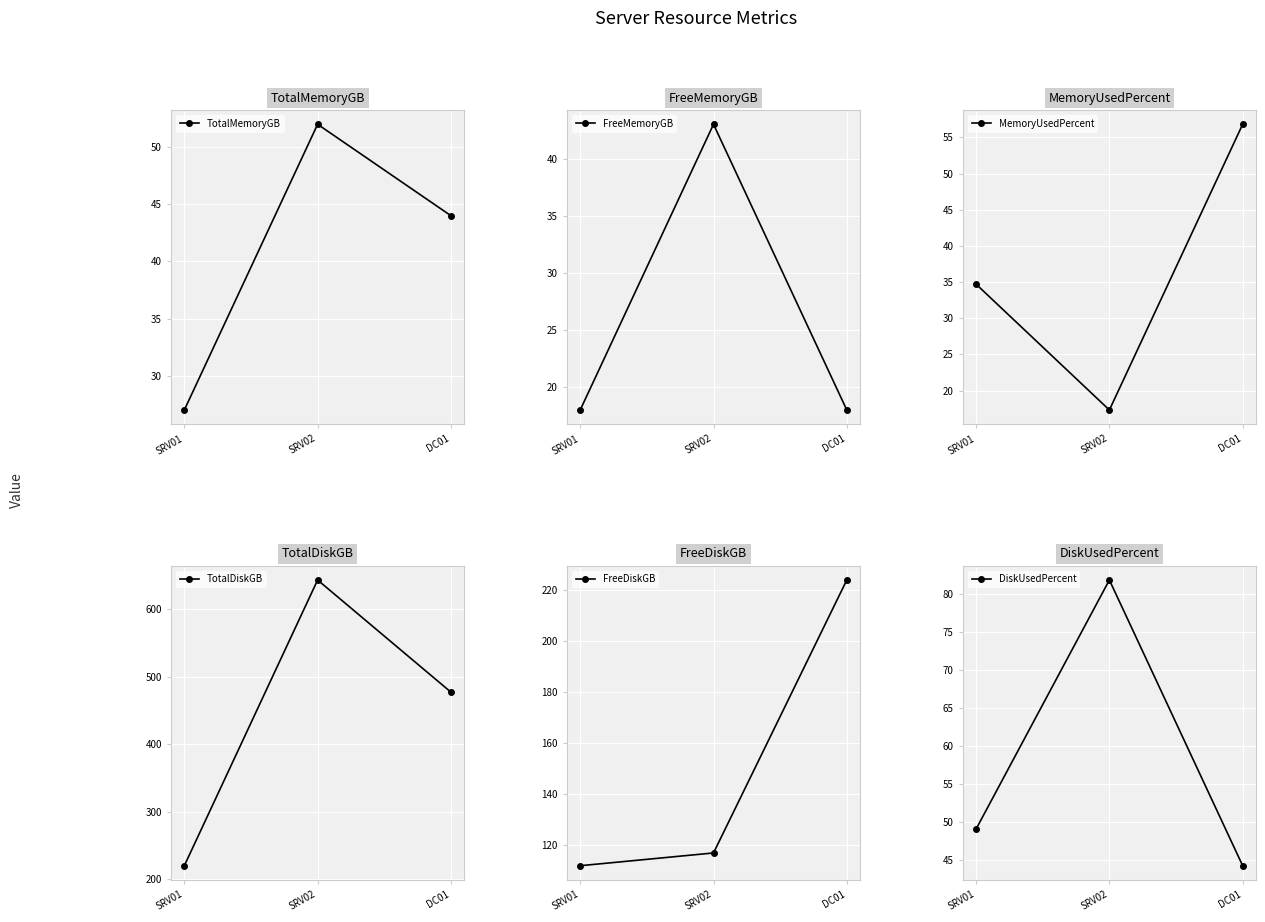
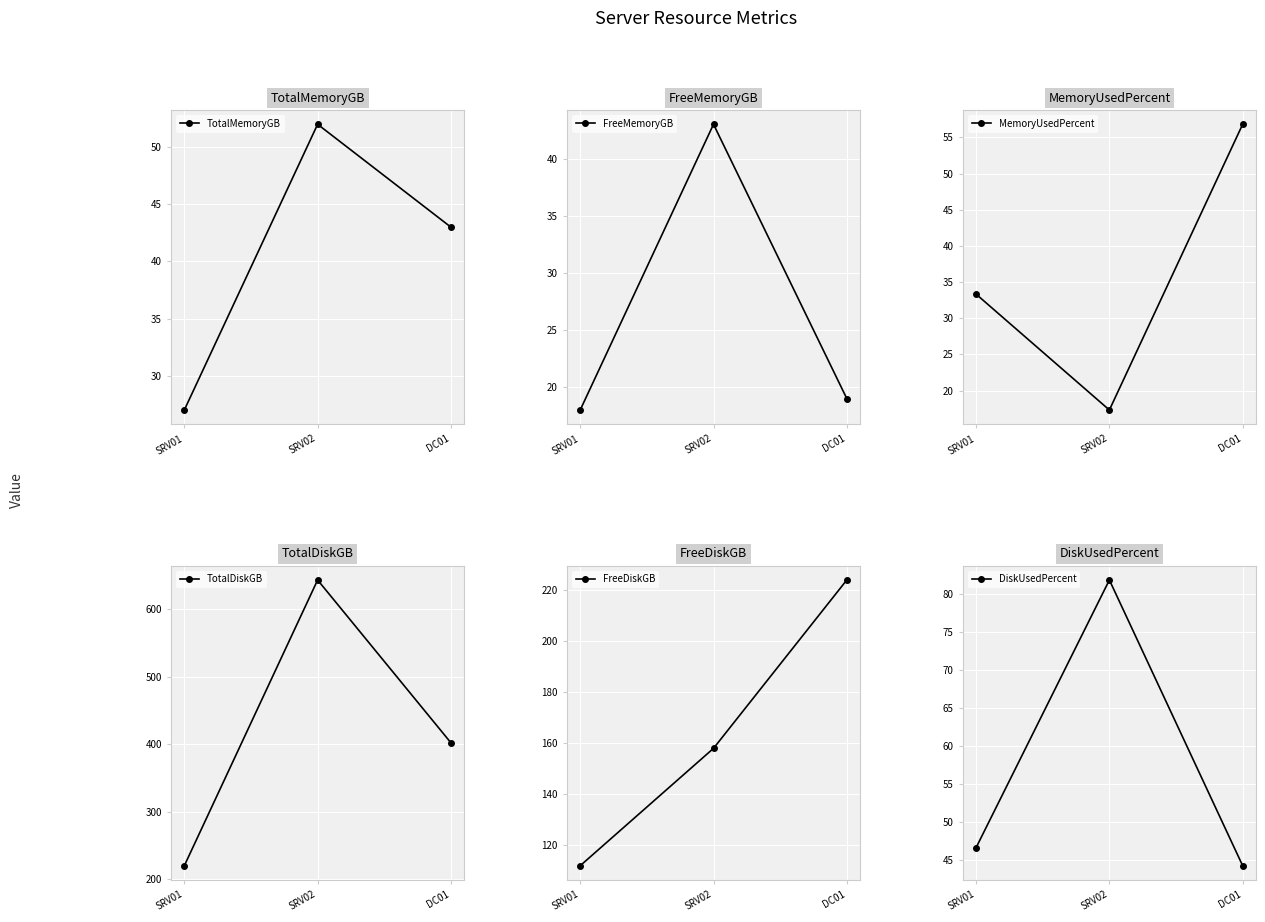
TotalMemoryGB, DC01: 44 -> 43
FreeMemoryGB, DC01: 18 -> 19
MemoryUsedPercent, SRV01: 35 -> 33
TotalDiskGB, DC01: 480 -> 400
FreeDiskGB, SRV02: 117 -> 158
DiskUsedPercent, SRV01: 49 -> 47
